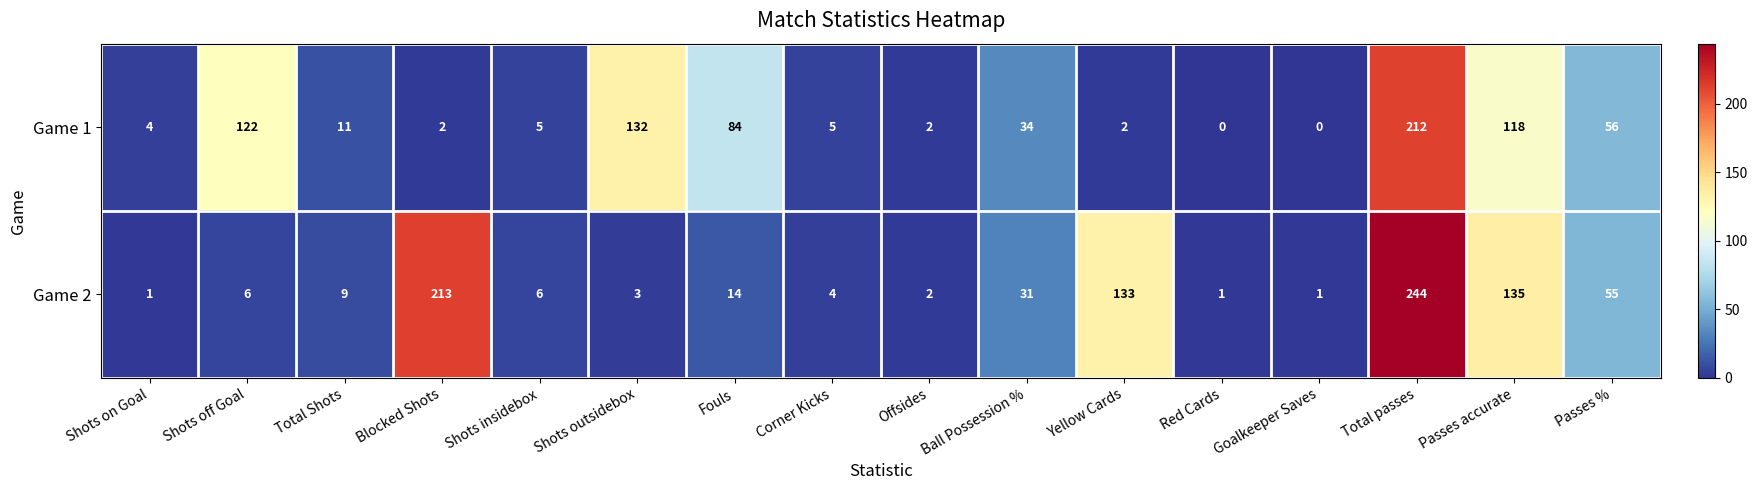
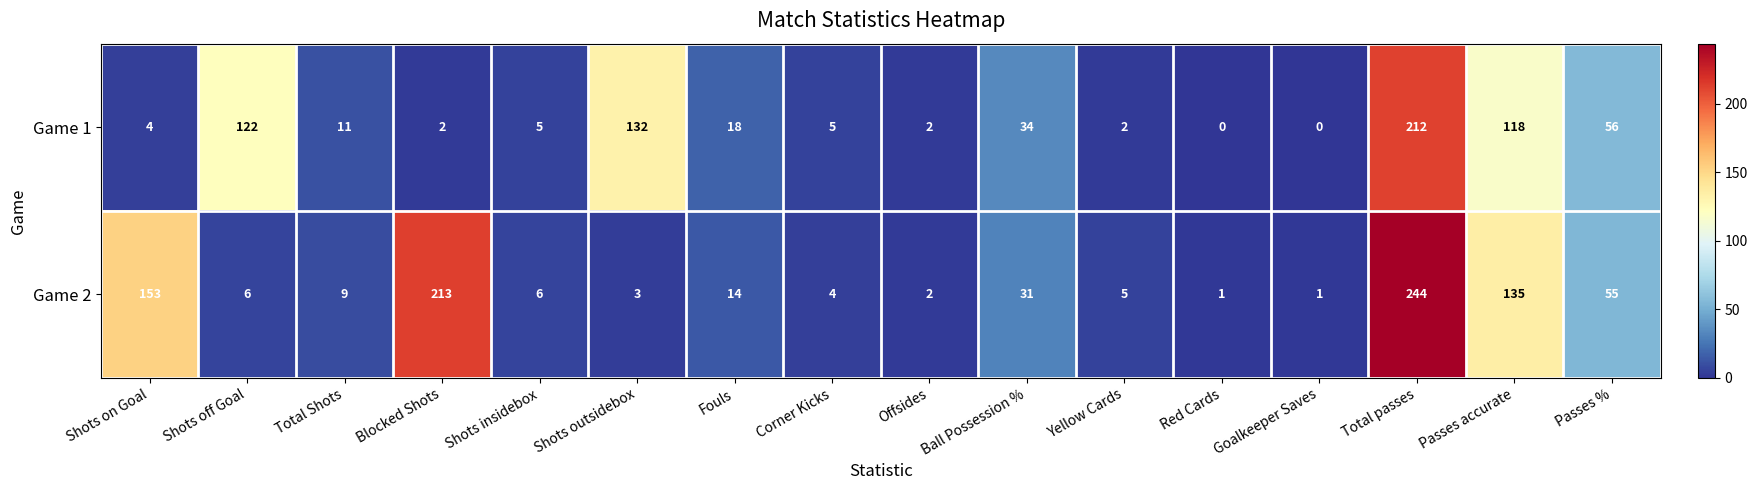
Game 1, Fouls: 84 -> 18
Game 2, Shots on Goal: 1 -> 153
Game 2, Yellow Cards: 133 -> 5
